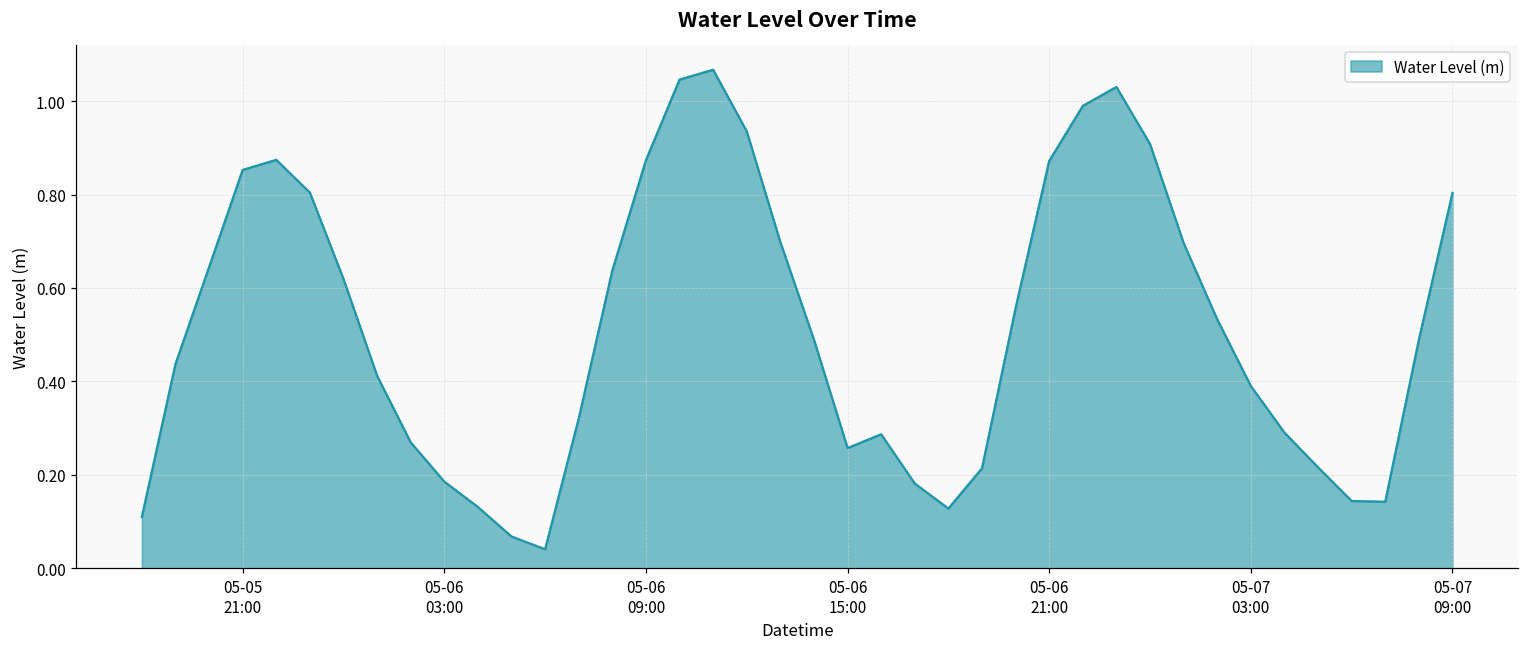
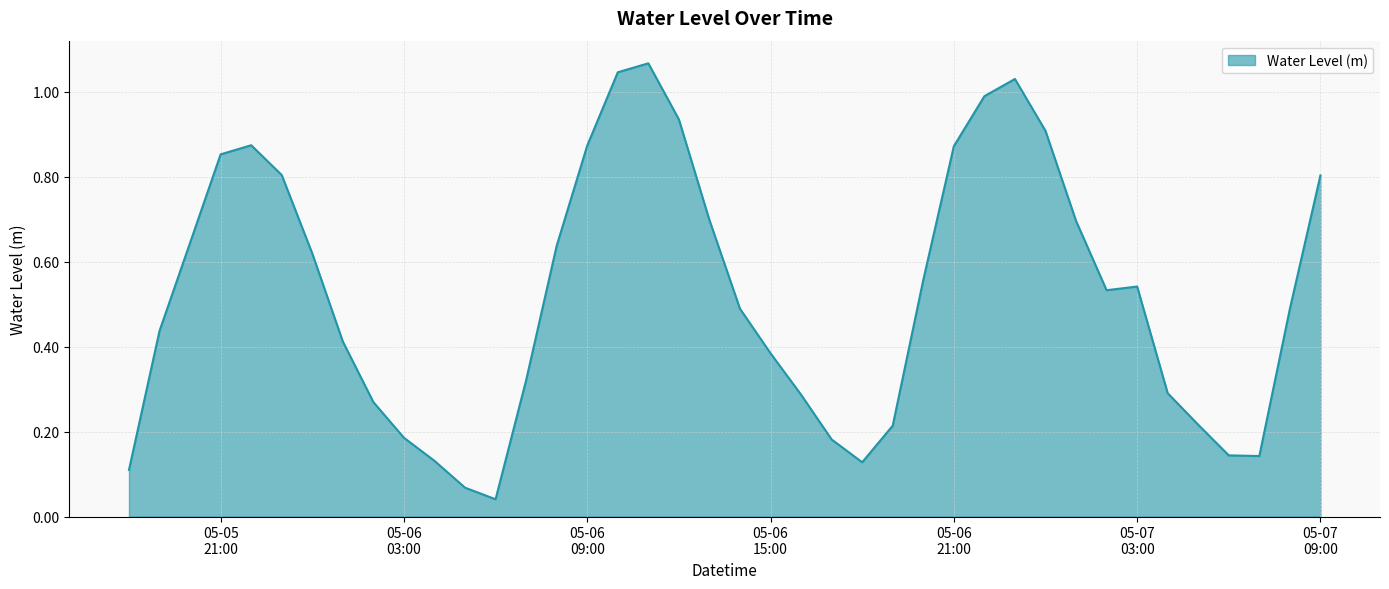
05-06 15:00: 0.26 -> 0.38
05-07 03:00: 0.39 -> 0.54
